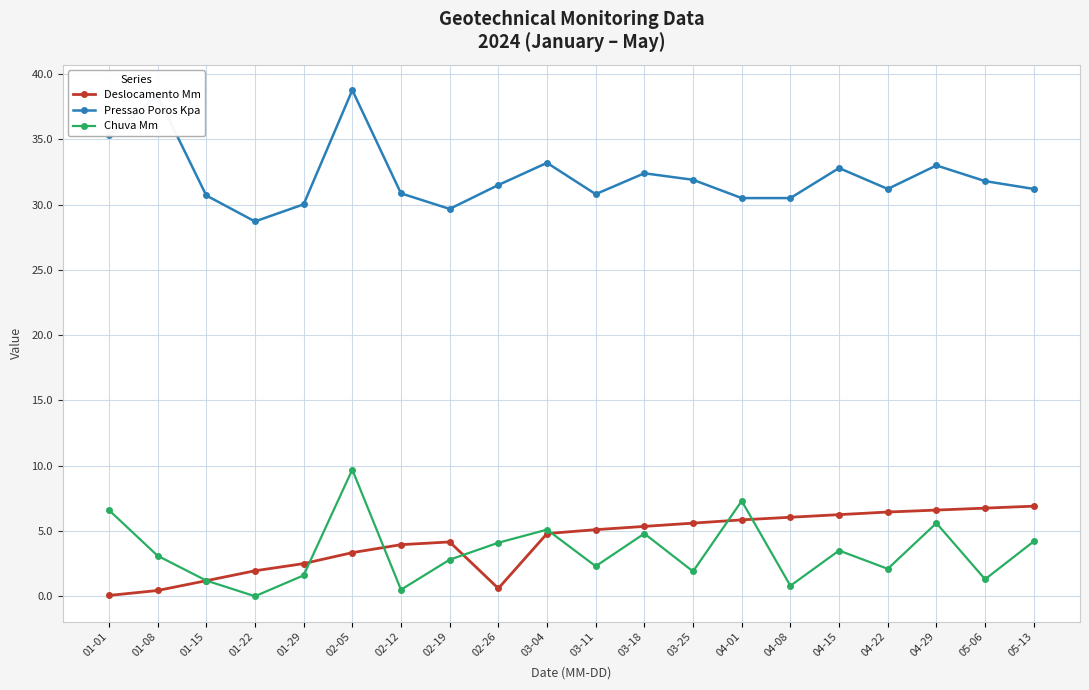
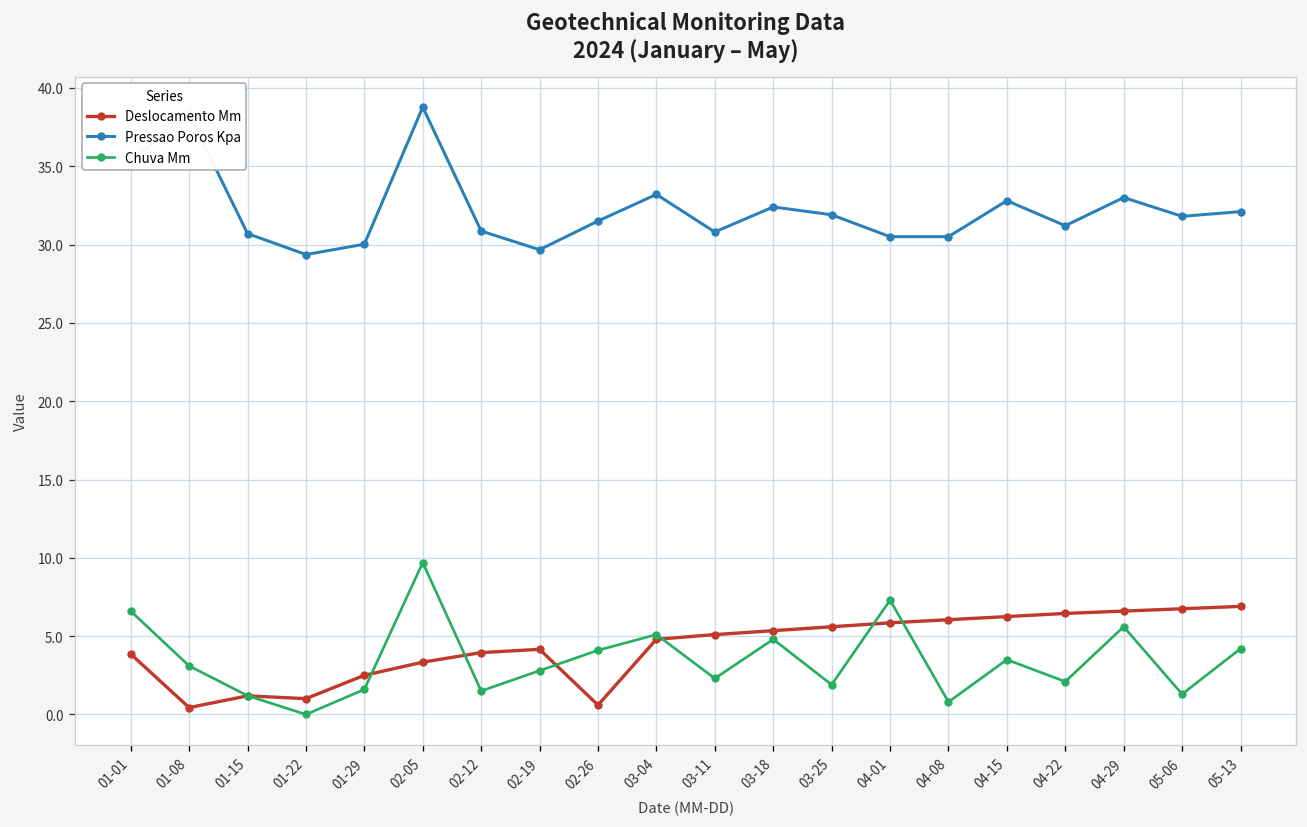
Deslocamento Mm, 01-01: 0.1 -> 3.9
Deslocamento Mm, 01-22: 2.0 -> 1.0
Pressao Poros Kpa, 01-22: 28.7 -> 29.4
Chuva Mm, 02-12: 0.5 -> 1.5
Pressao Poros Kpa, 05-13: 31.2 -> 32.1
